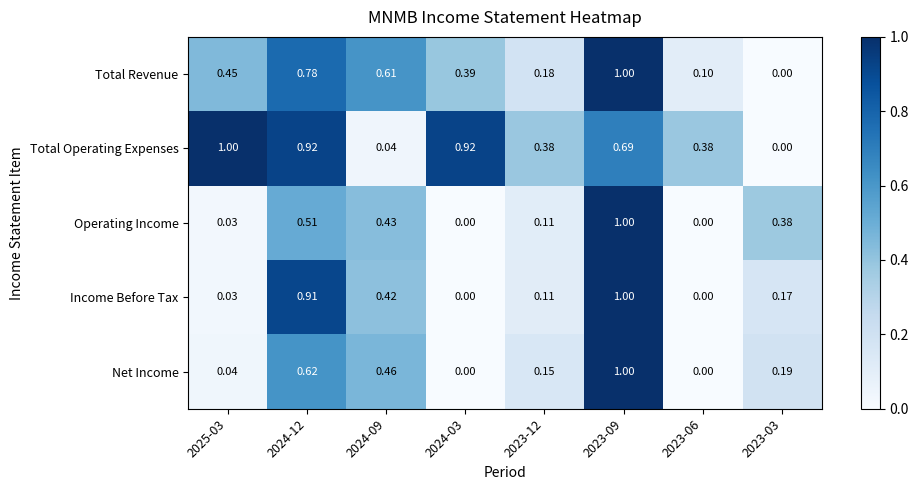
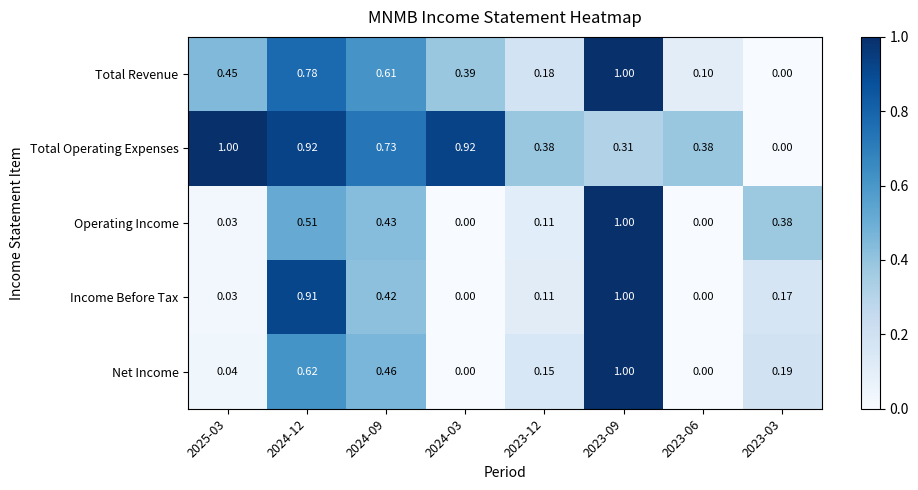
Total Operating Expenses, 2024-09: 0.04 -> 0.73
Total Operating Expenses, 2023-09: 0.69 -> 0.31
